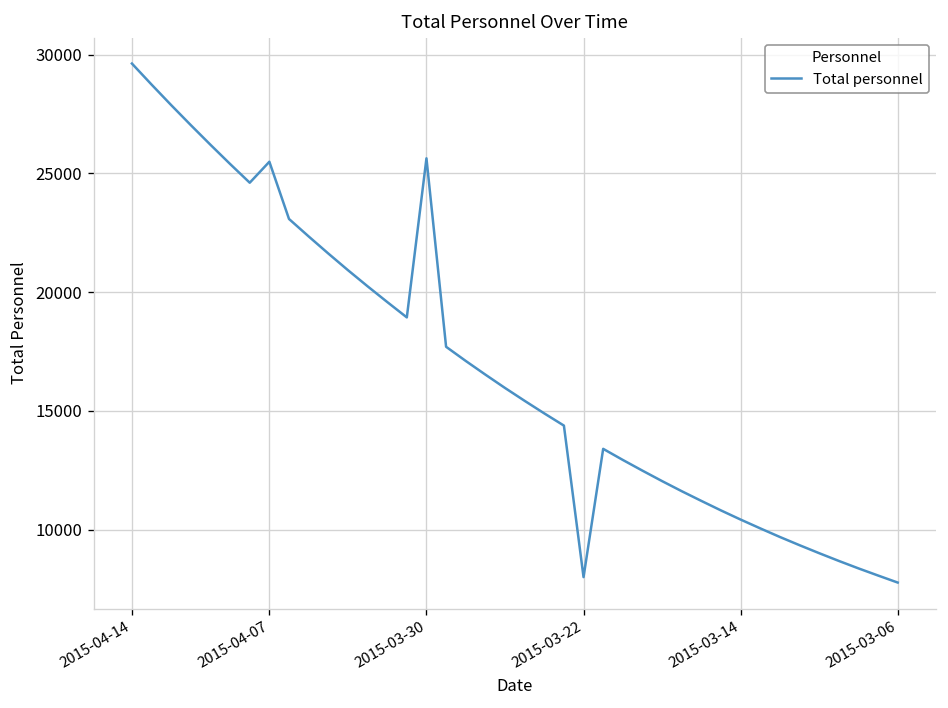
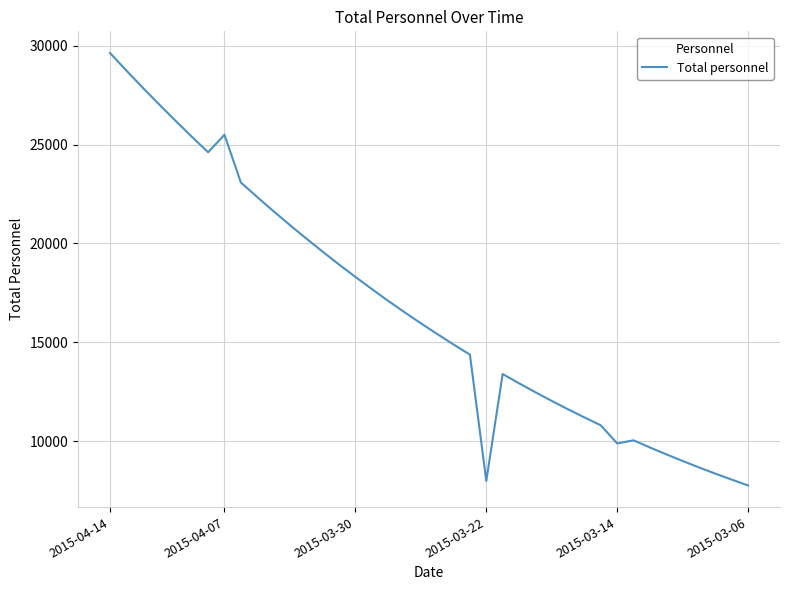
2015-03-30: 25600 -> 18300
2015-03-14: 10400 -> 9900
